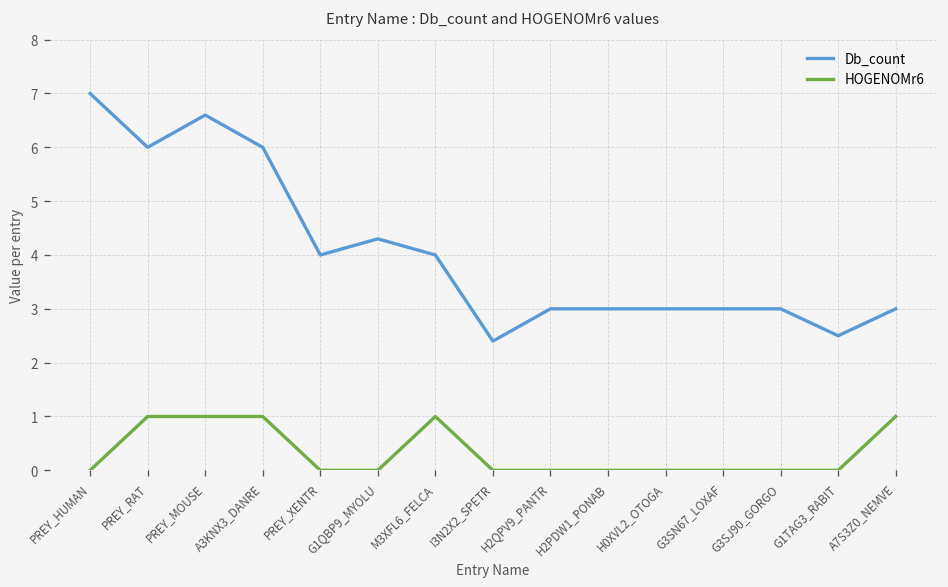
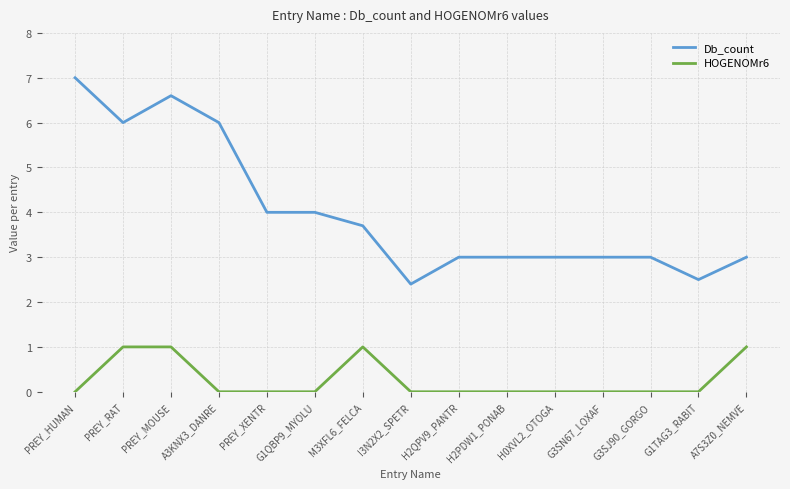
HOGENOMr6, A3KNX3_DANRE: 1 -> 0
Db_count, G1QBP9_MYOLU: 4.3 -> 4.0
Db_count, M3XFL6_FELCA: 4.0 -> 3.7
